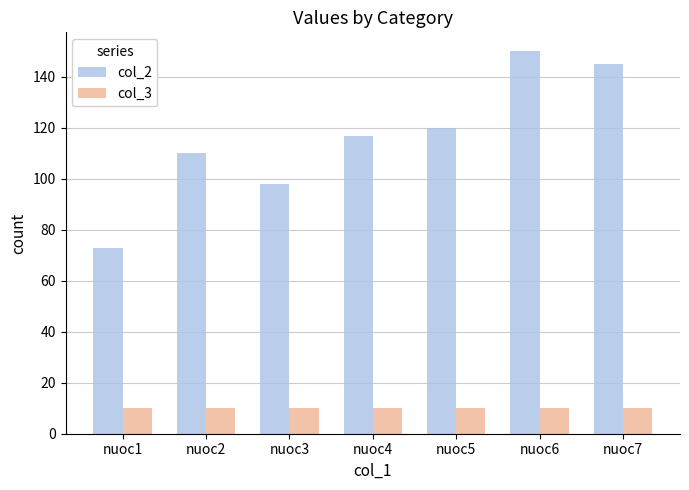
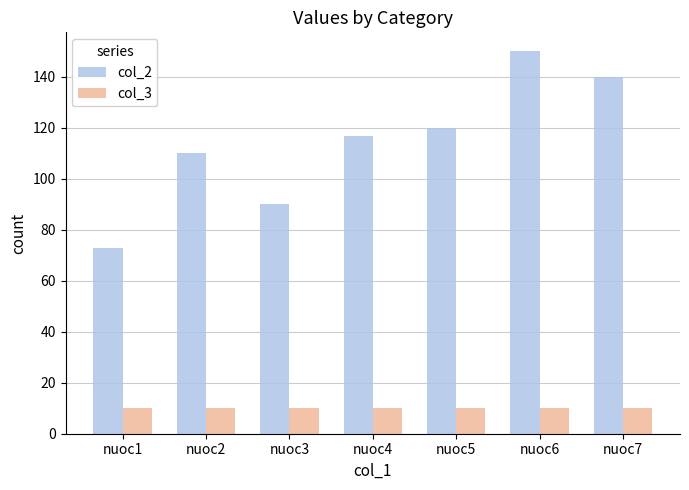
col_2, nuoc3: 98 -> 90
col_2, nuoc7: 145 -> 140
